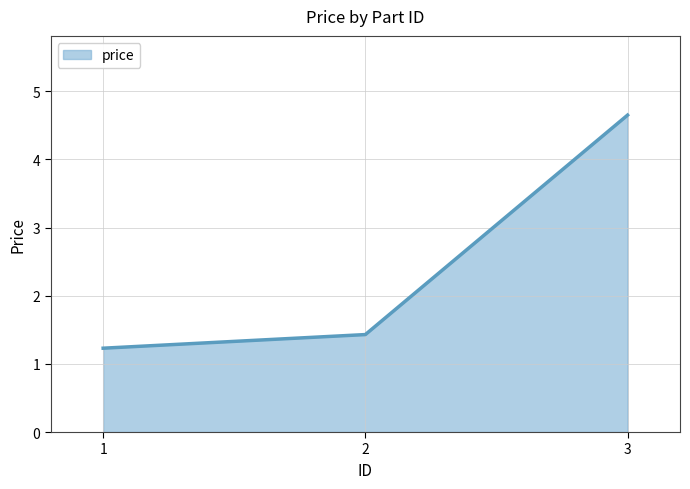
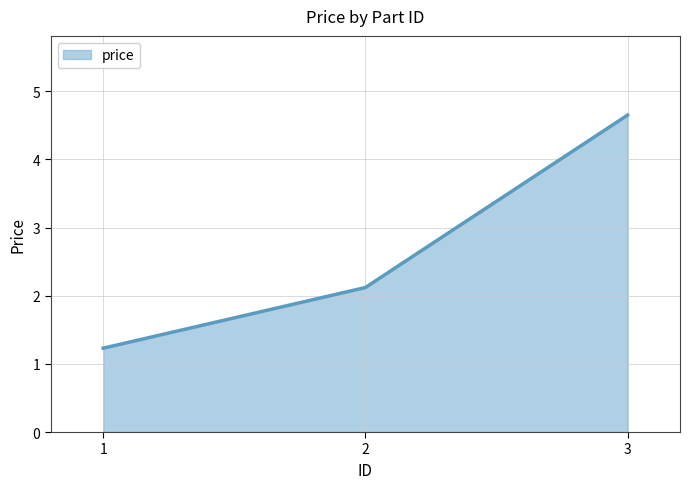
2: 1.4 -> 2.1
